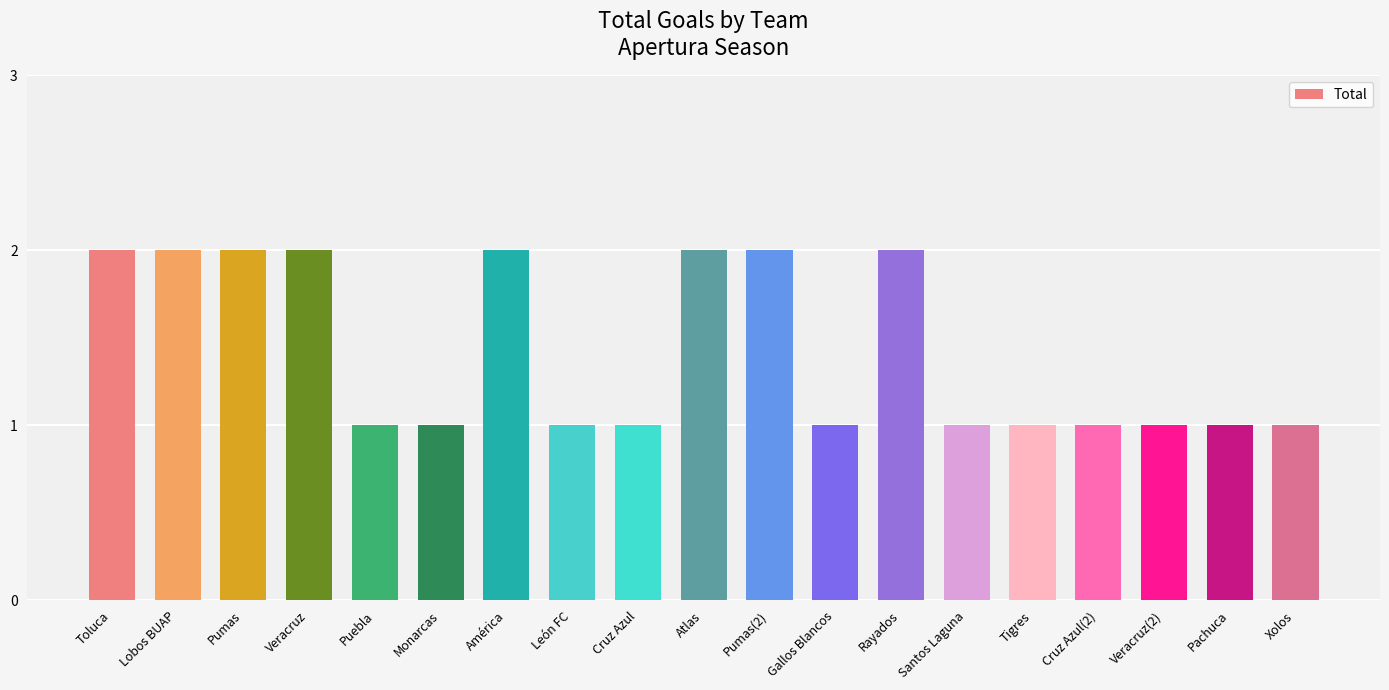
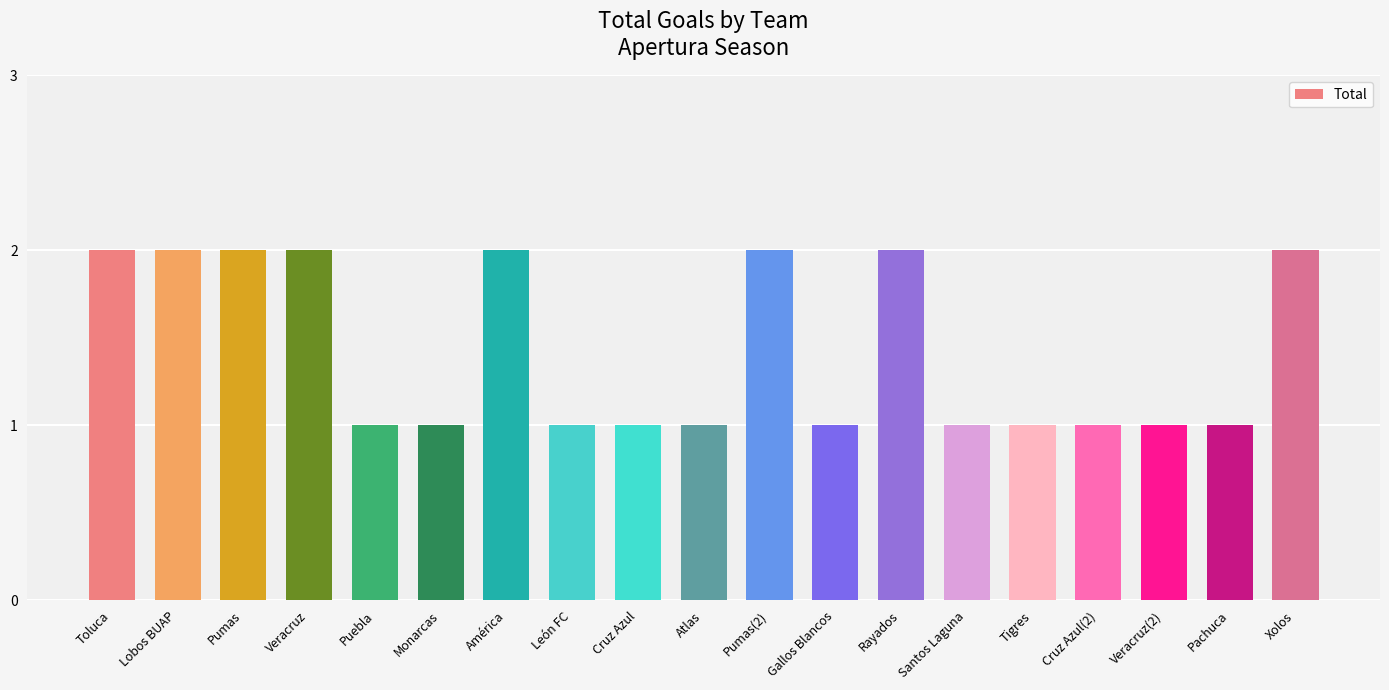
Atlas: 2 -> 1
Xolos: 1 -> 2
